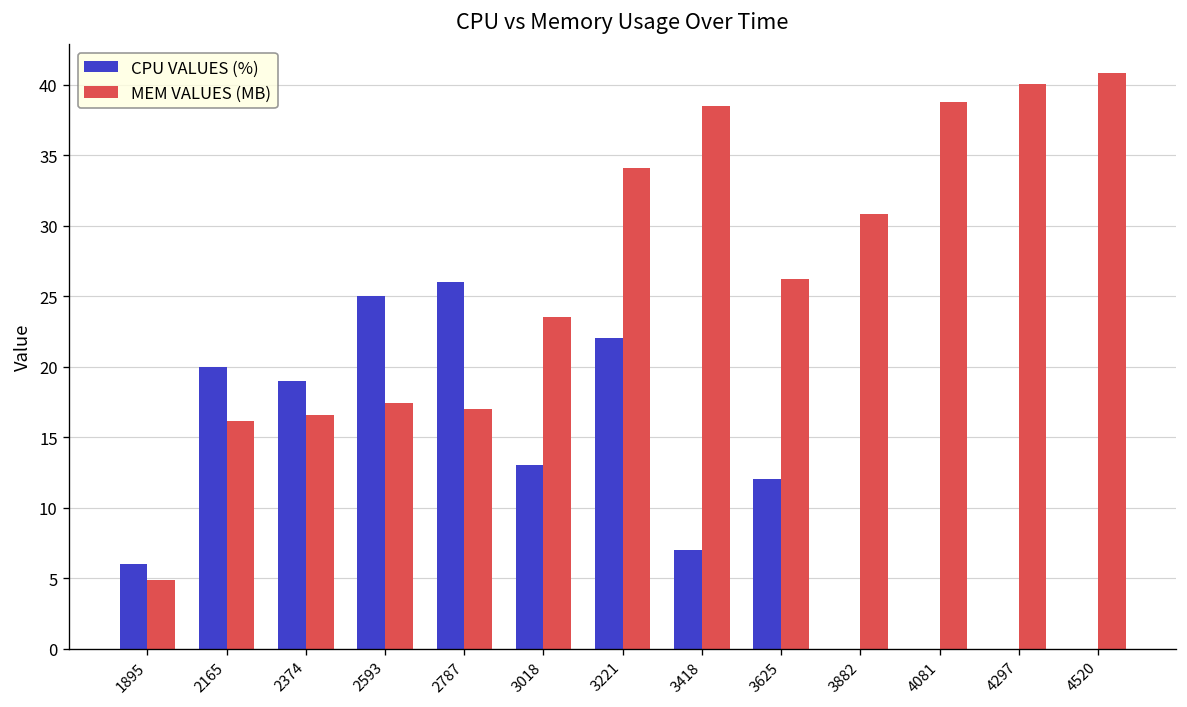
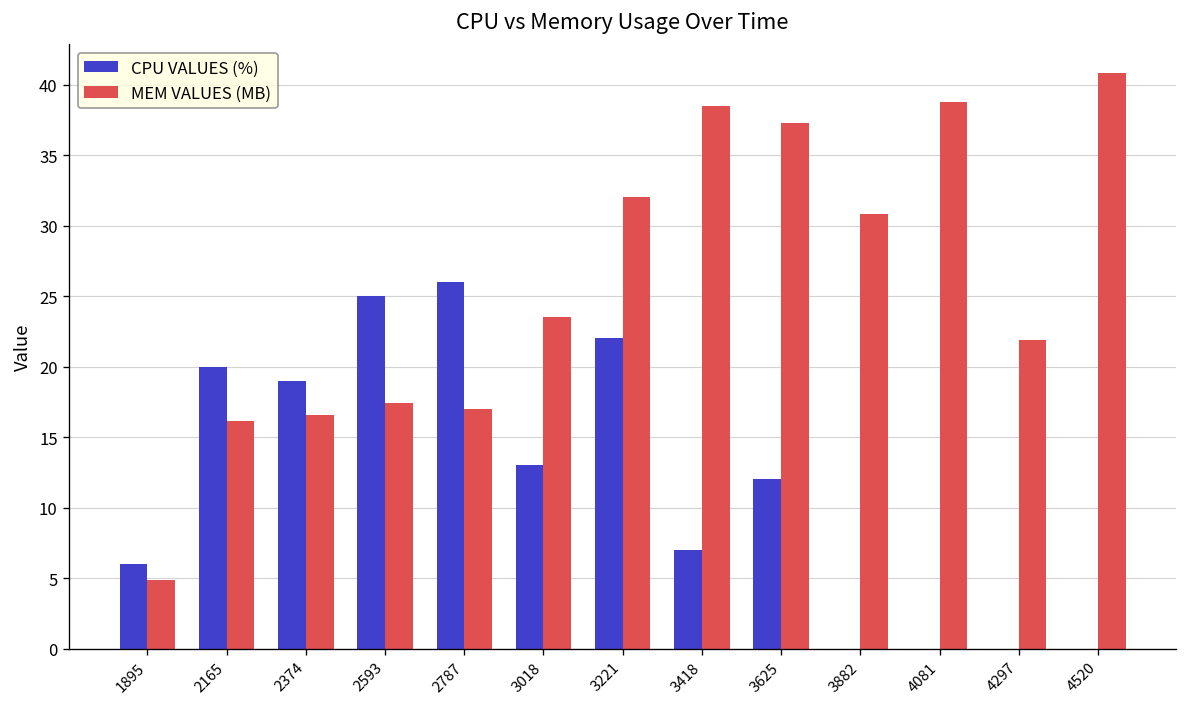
MEM VALUES (MB), 3221: 34.1 -> 32.1
MEM VALUES (MB), 3625: 26.2 -> 37.3
MEM VALUES (MB), 4297: 40.1 -> 21.9
